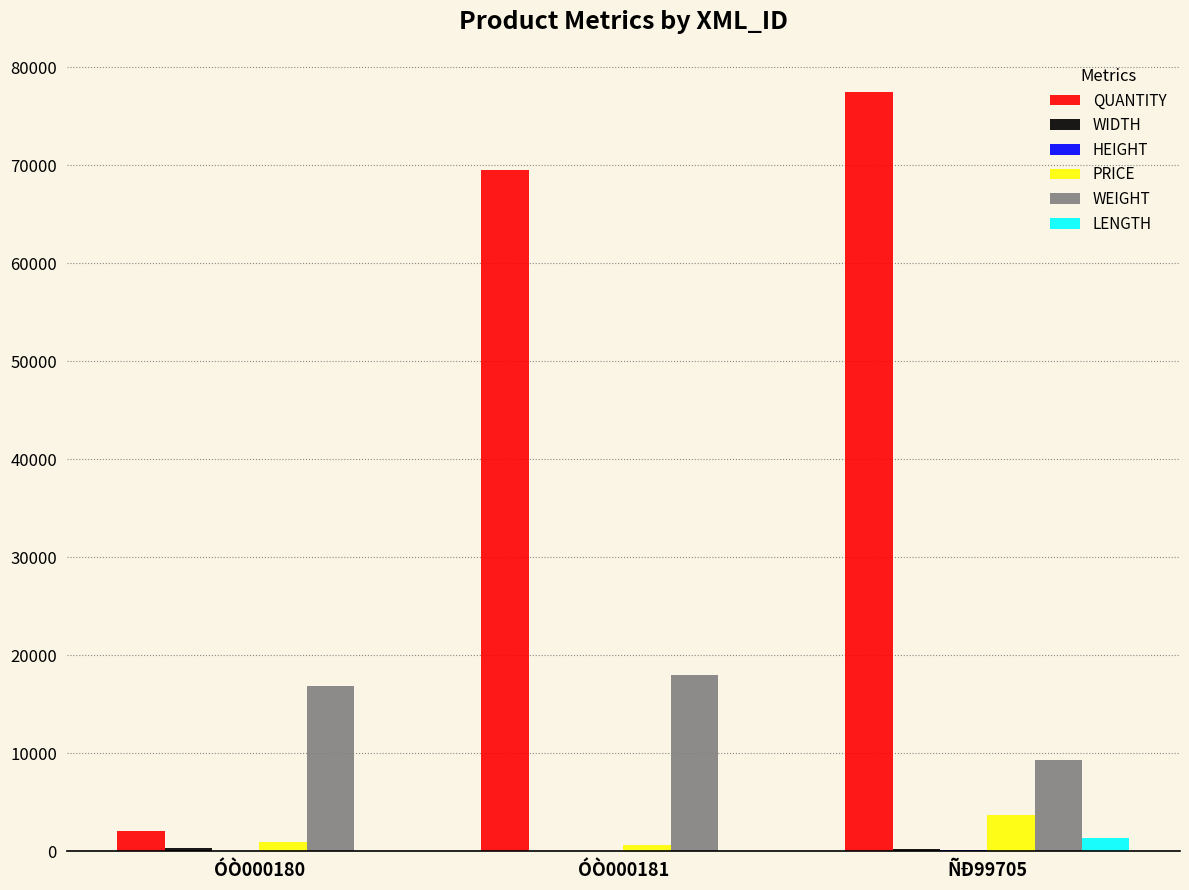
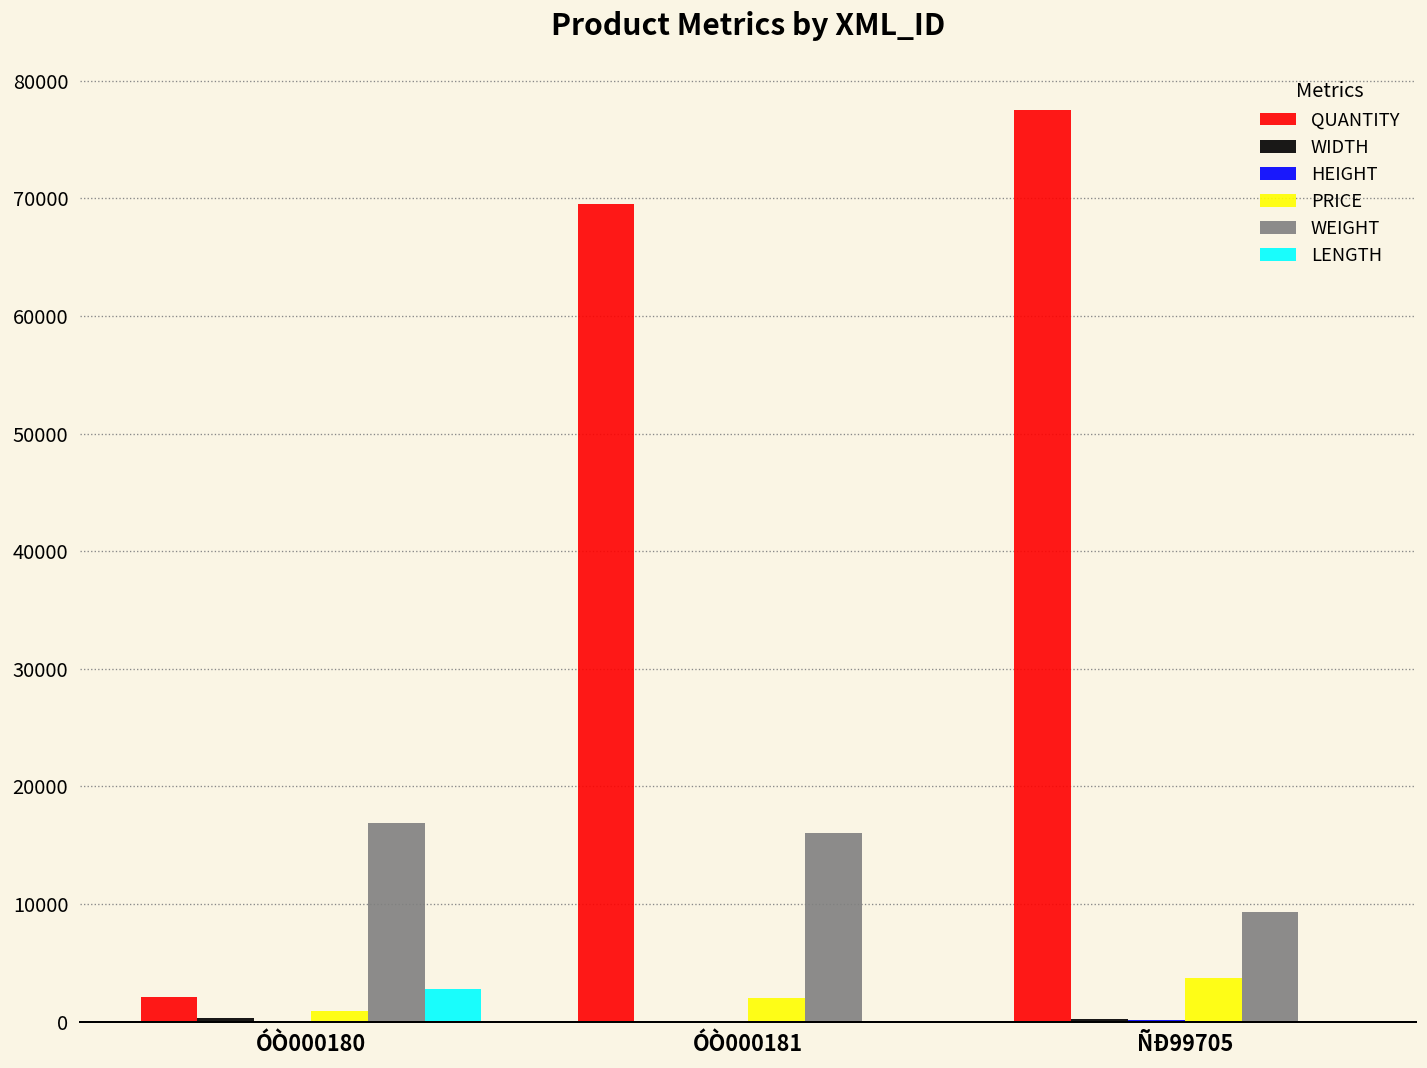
LENGTH, ÓÒ000180: 0 -> 3000
PRICE, ÓÒ000181: 1000 -> 2000
WEIGHT, ÓÒ000181: 18000 -> 16000
LENGTH, ÑÐ99705: 1000 -> 0
